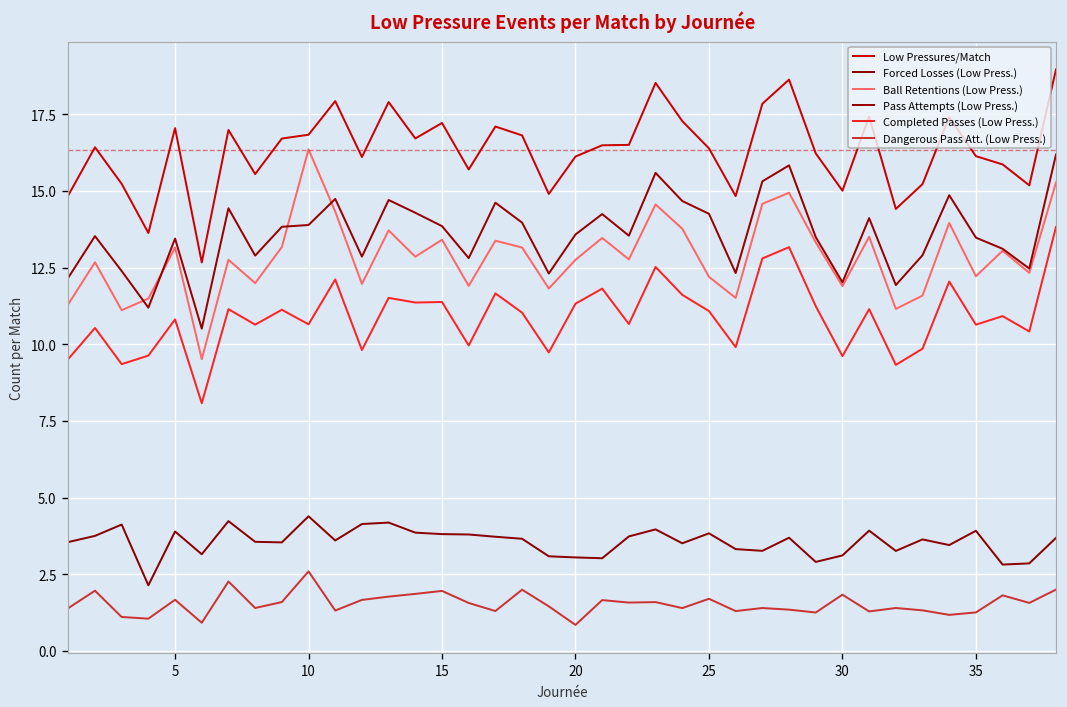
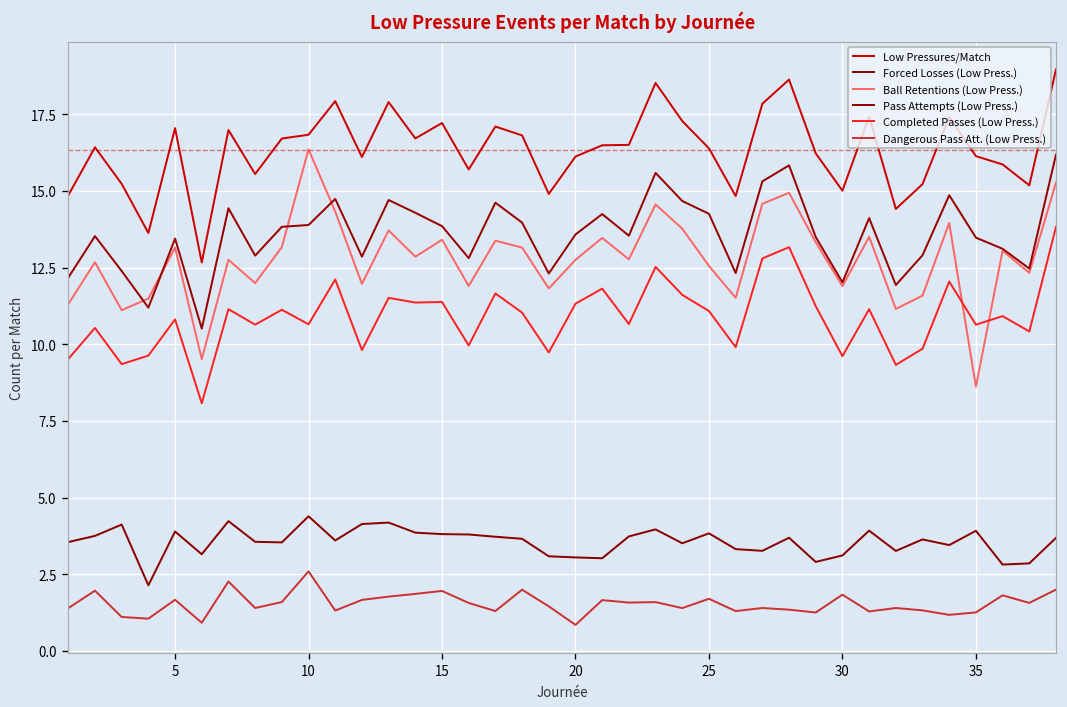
Ball Retentions (Low Press.), 25: 12.2 -> 12.6
Ball Retentions (Low Press.), 35: 12.2 -> 8.6
